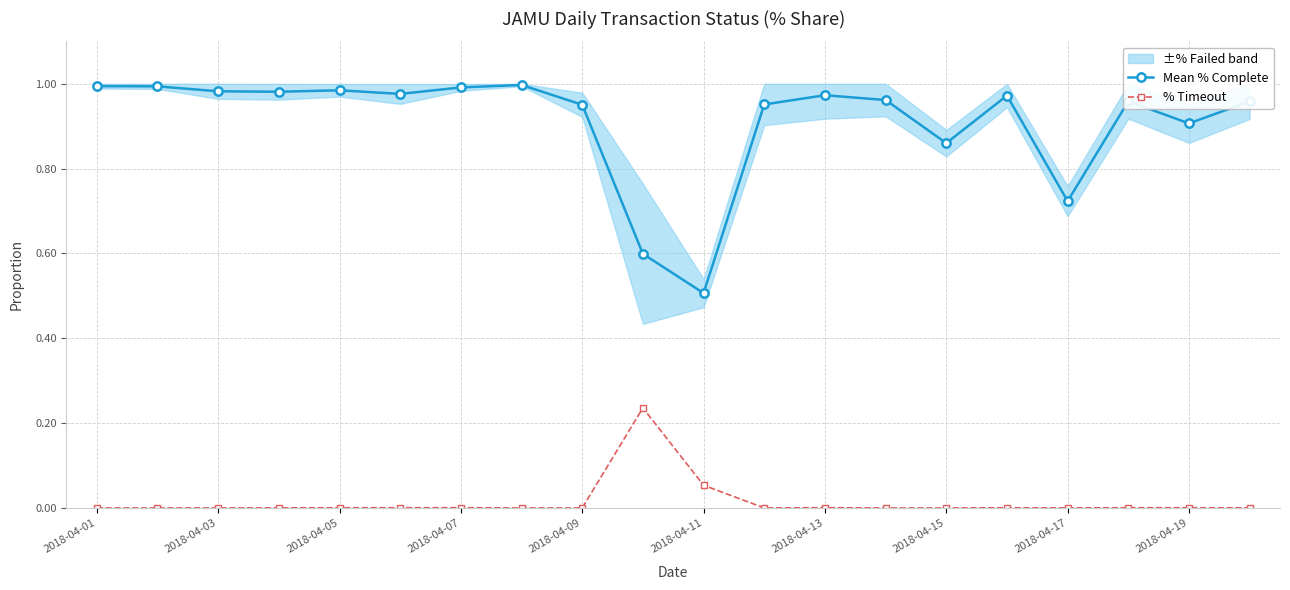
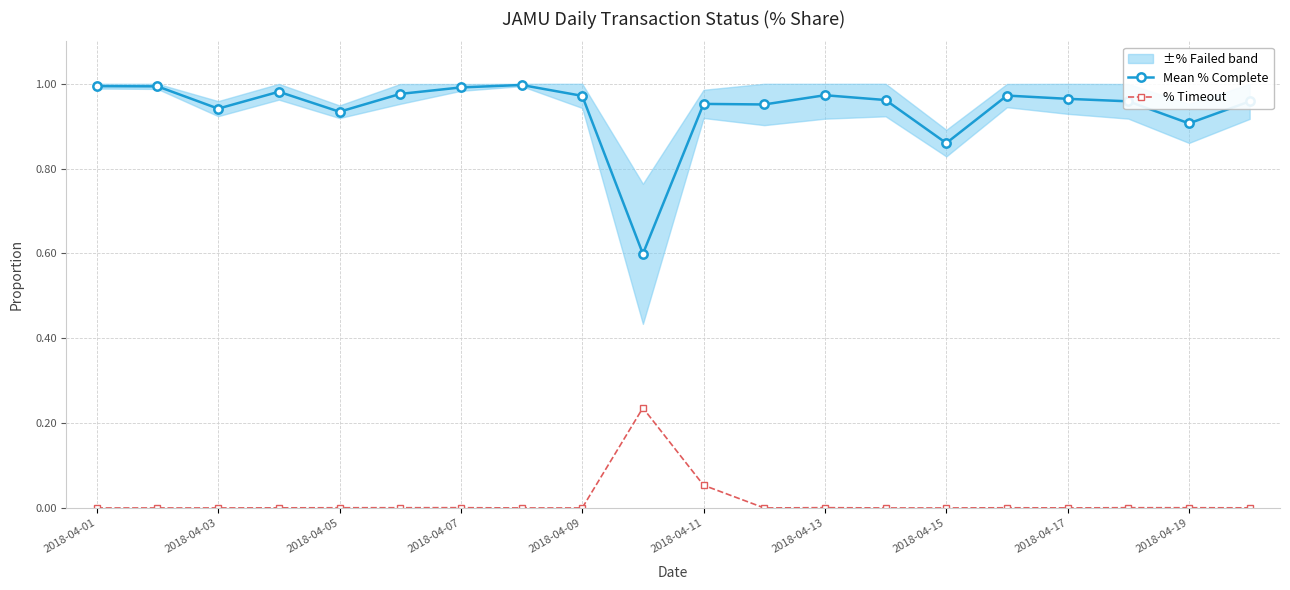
Mean % Complete, 2018-04-03: 0.98 -> 0.94
Mean % Complete, 2018-04-05: 0.98 -> 0.93
Mean % Complete, 2018-04-09: 0.95 -> 0.97
Mean % Complete, 2018-04-11: 0.51 -> 0.95
Mean % Complete, 2018-04-17: 0.72 -> 0.96
